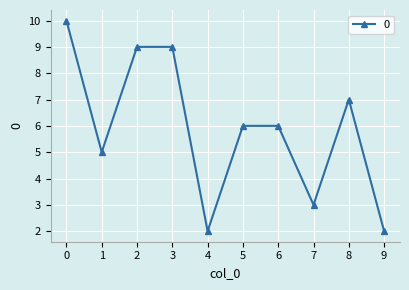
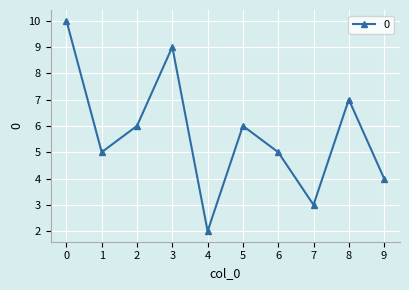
2: 9 -> 6
6: 6 -> 5
9: 2 -> 4
